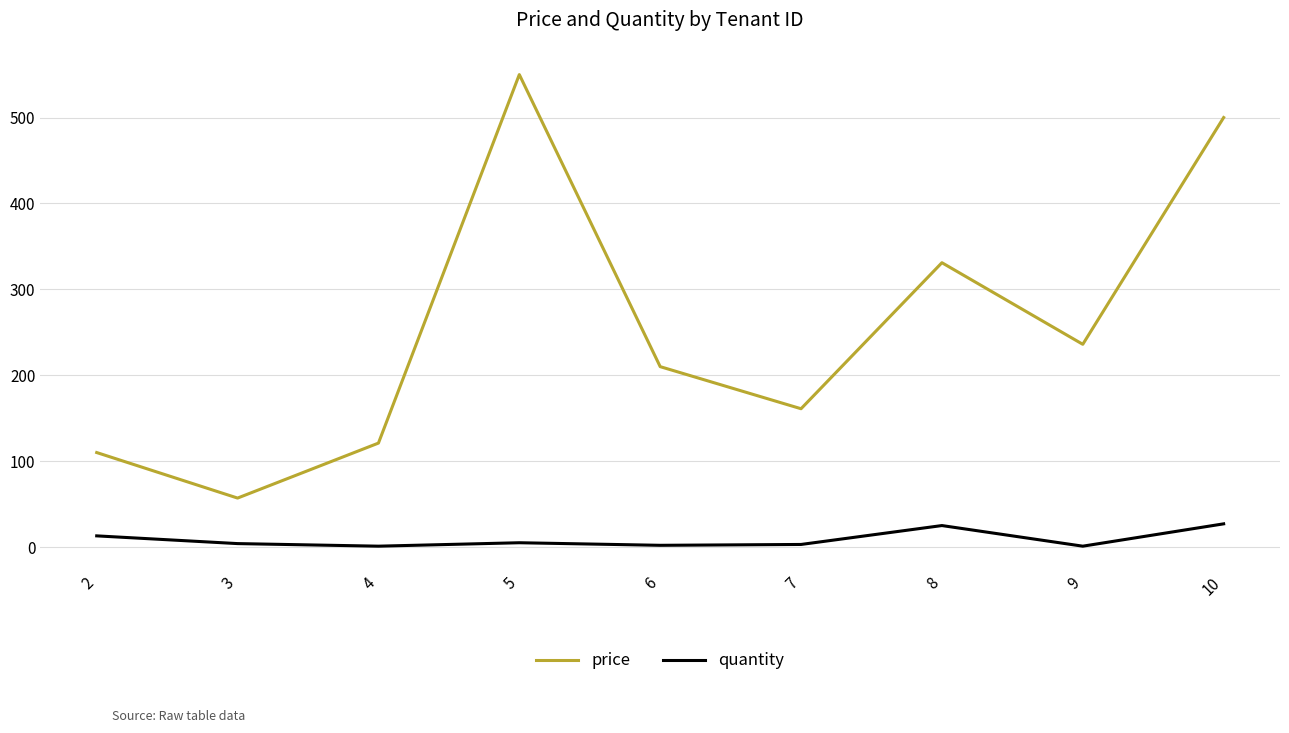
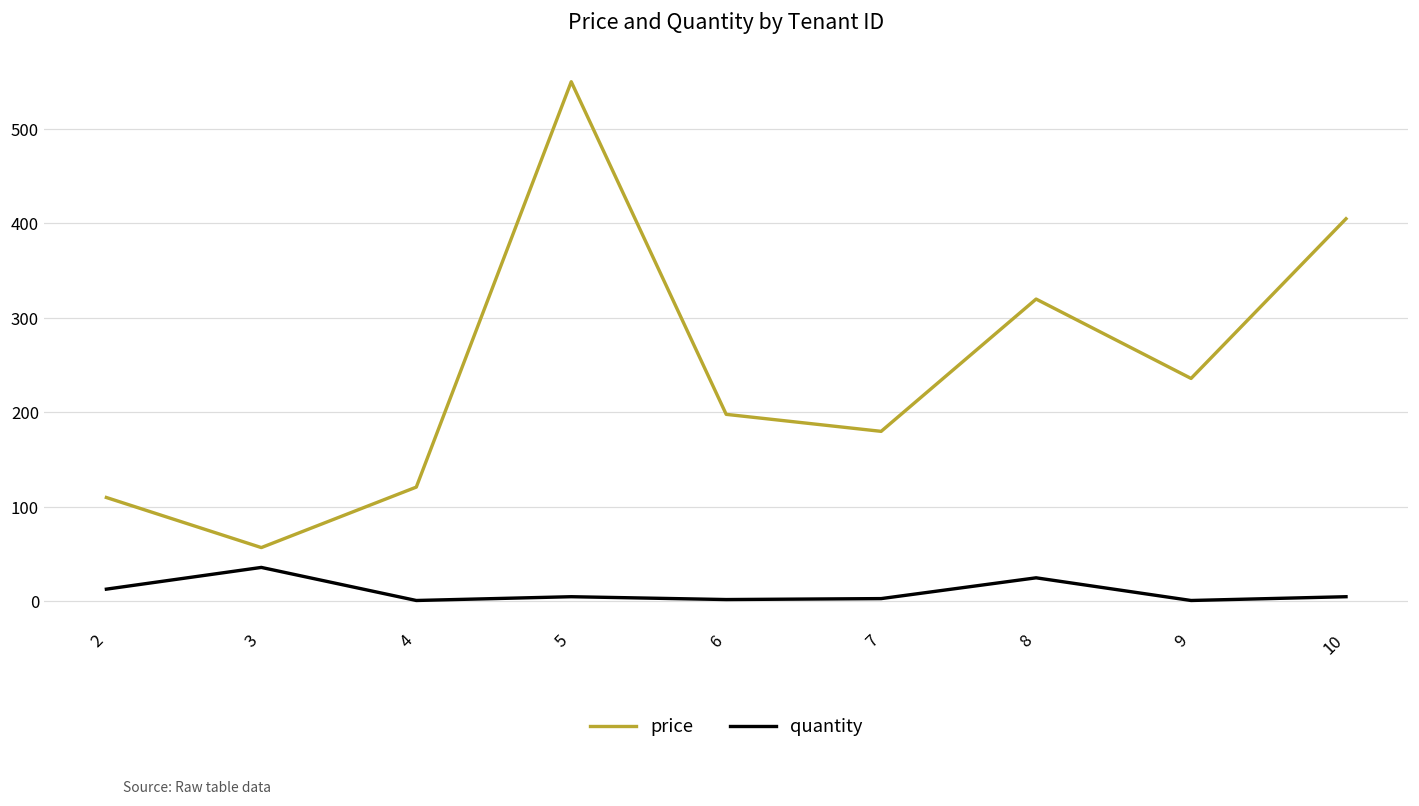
quantity, 3: 0 -> 40
price, 6: 210 -> 200
price, 7: 160 -> 180
price, 8: 330 -> 320
price, 10: 500 -> 410
quantity, 10: 30 -> 10
